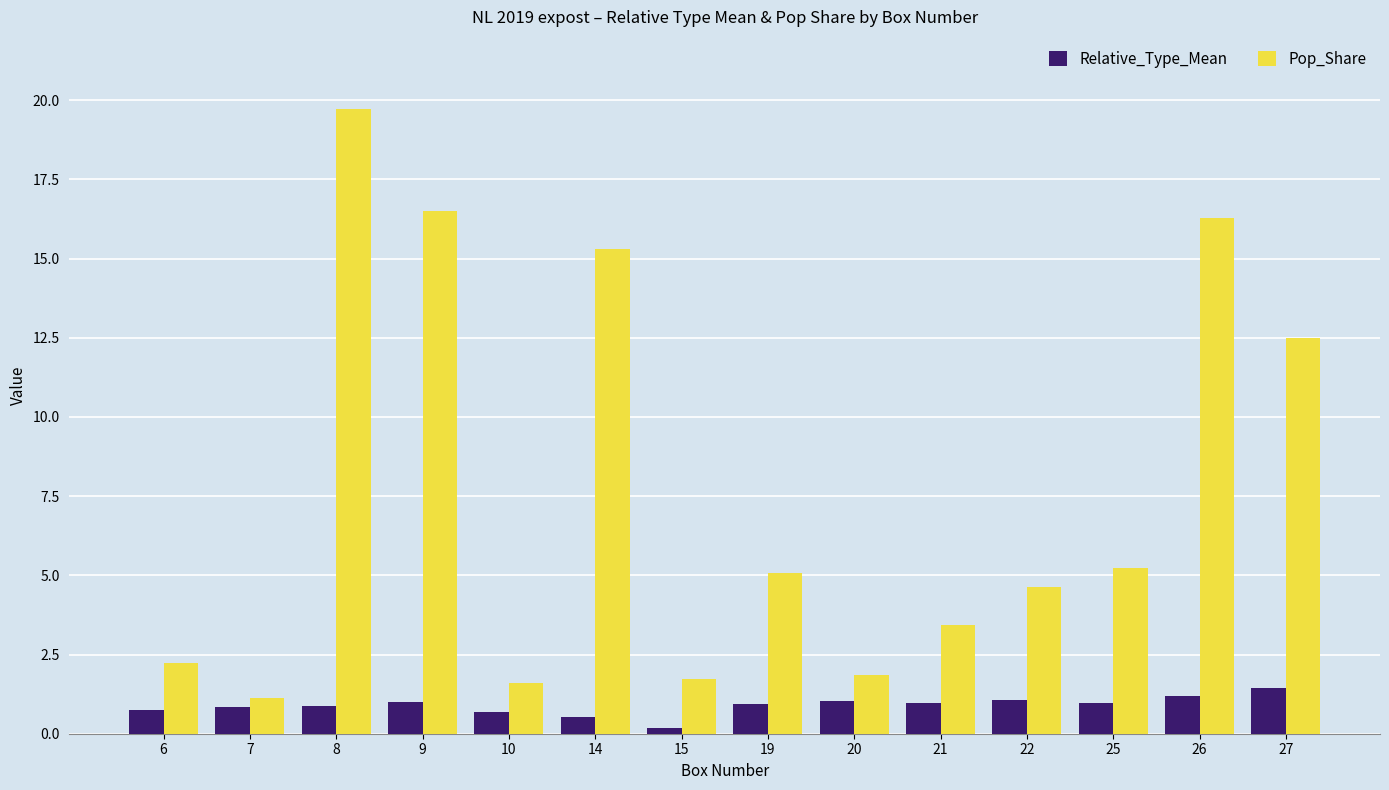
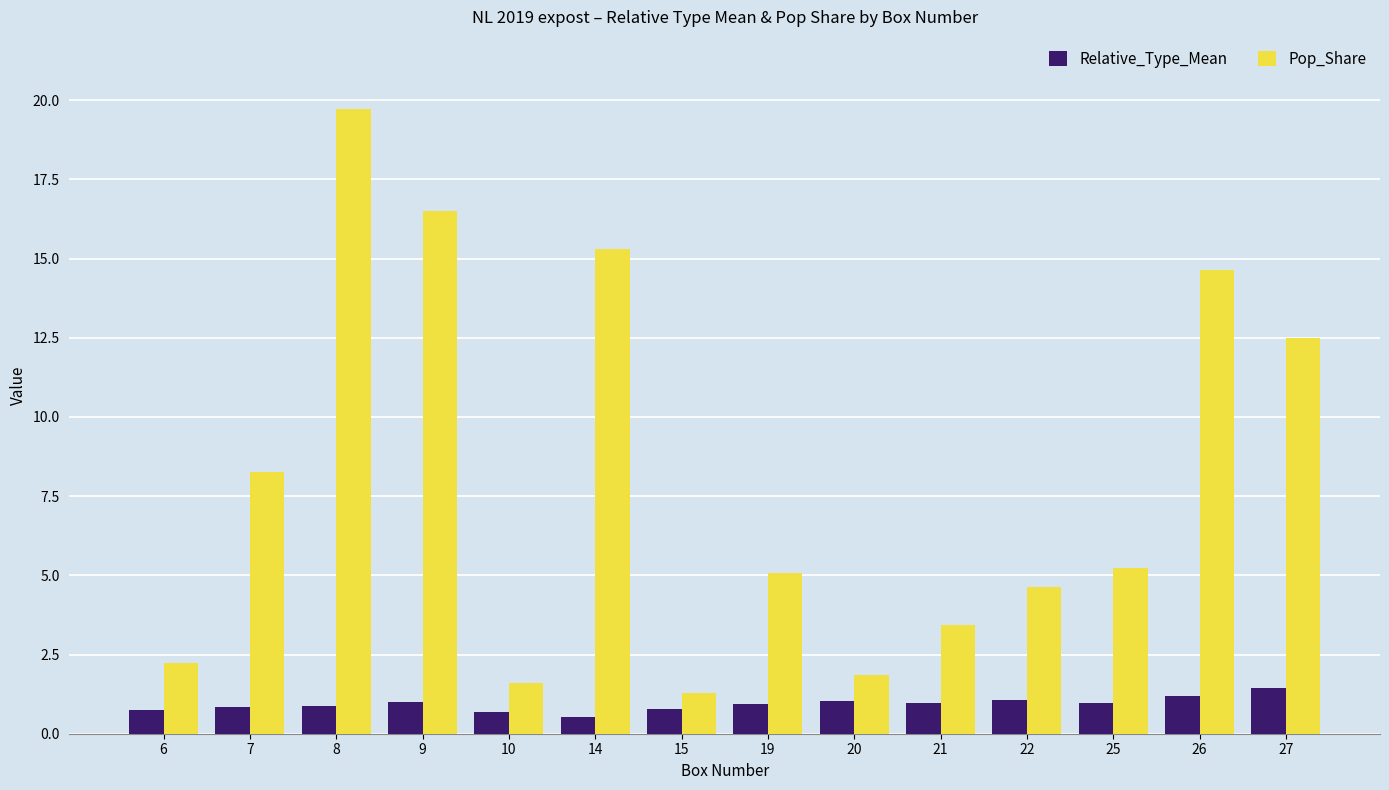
Pop_Share, 7: 1.1 -> 8.3
Relative_Type_Mean, 15: 0.2 -> 0.8
Pop_Share, 15: 1.7 -> 1.3
Pop_Share, 26: 16.3 -> 14.6
